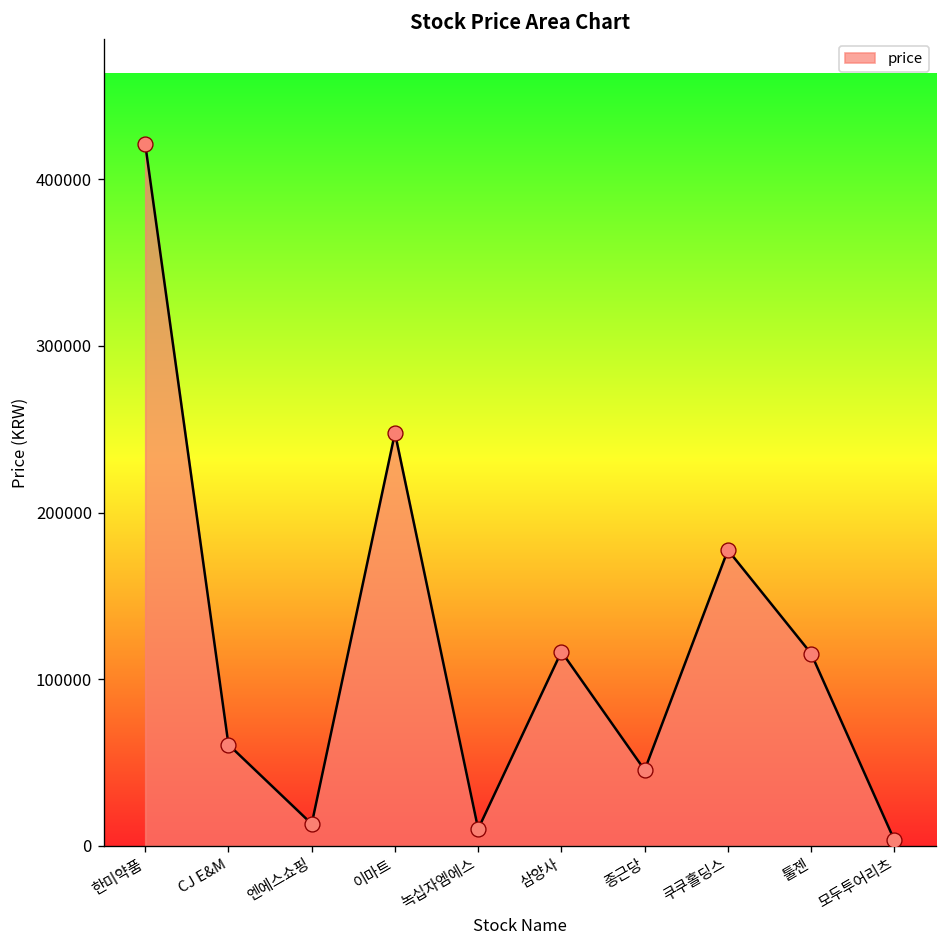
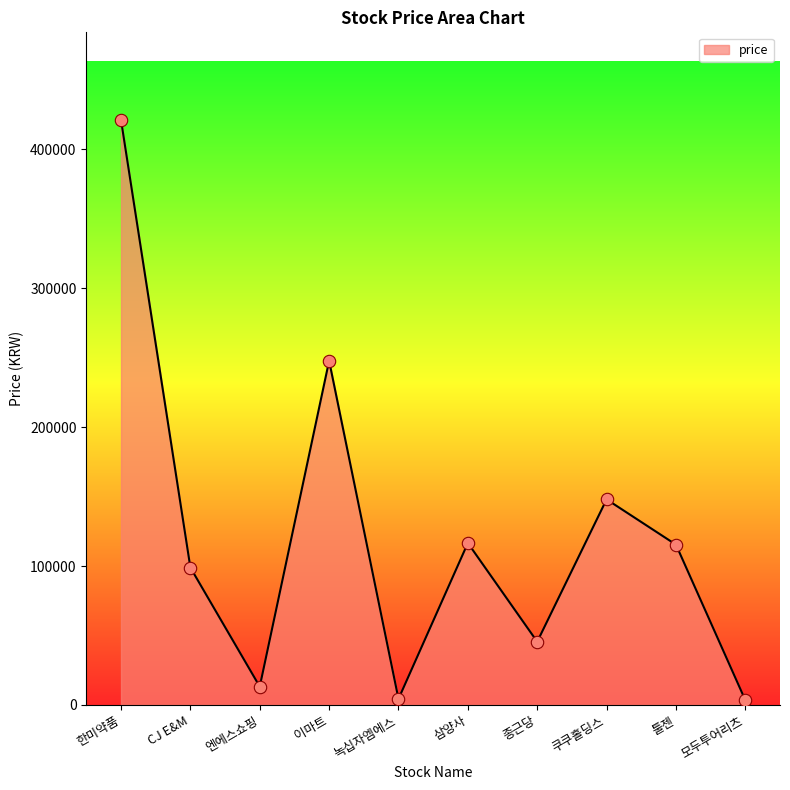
CJ E&M: 61000 -> 99000
녹십자엠에스: 10000 -> 4000
쿠쿠홀딩스: 178000 -> 148000
